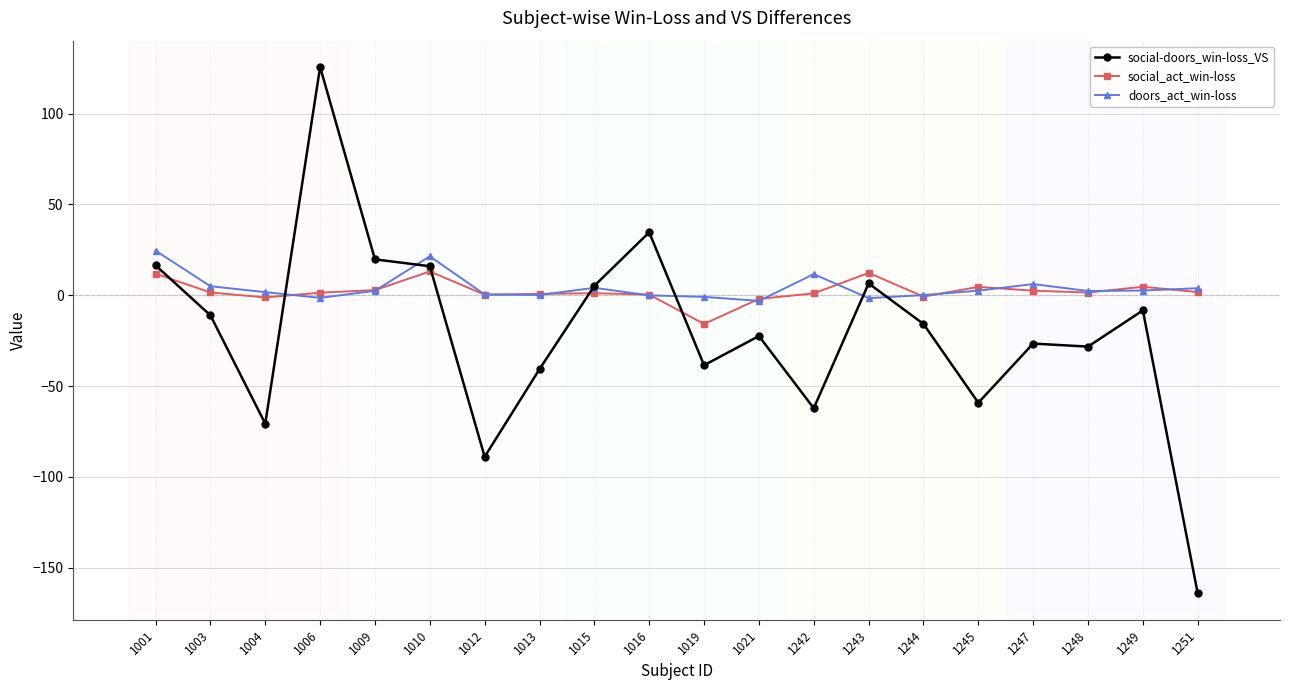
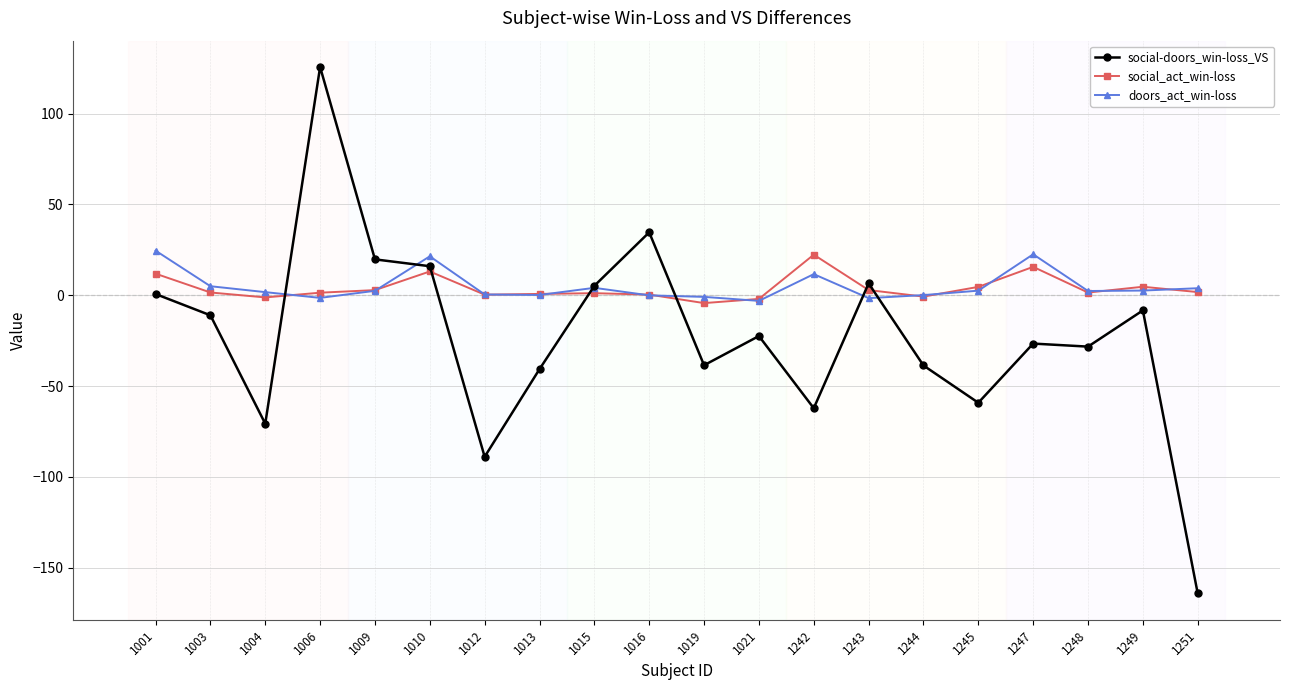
social-doors_win-loss_VS, 1001: 16 -> 1
social_act_win-loss, 1019: -16 -> -4
social_act_win-loss, 1242: 1 -> 22
social_act_win-loss, 1243: 12 -> 3
social-doors_win-loss_VS, 1244: -16 -> -39
social_act_win-loss, 1247: 3 -> 16
doors_act_win-loss, 1247: 6 -> 23
